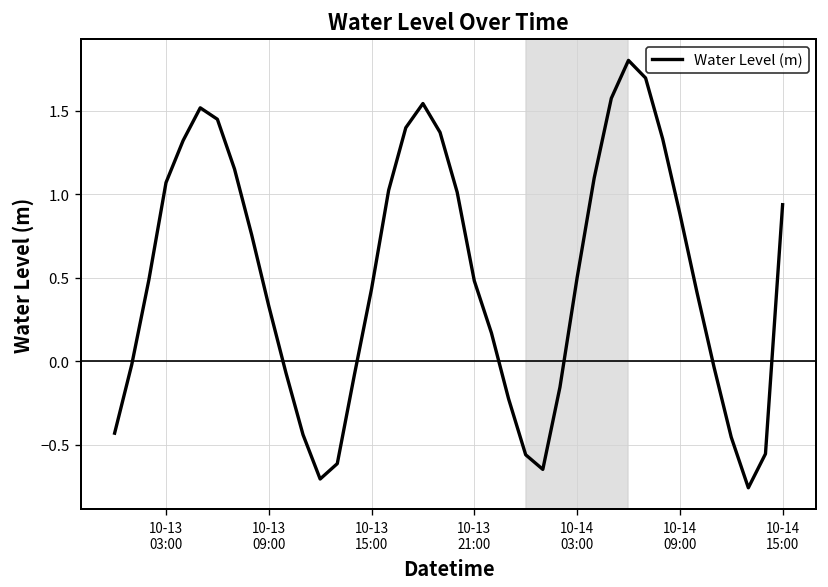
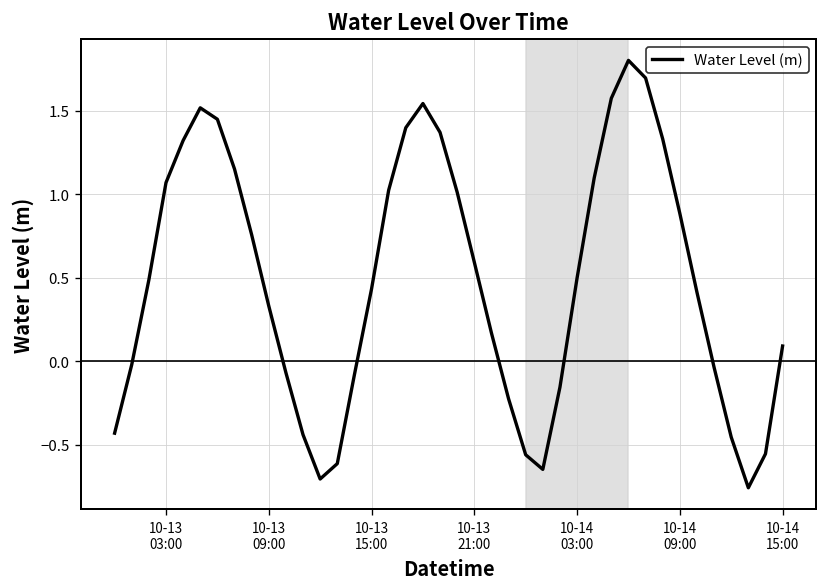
10-13 21:00: 0.48 -> 0.59
10-14 15:00: 0.94 -> 0.09
